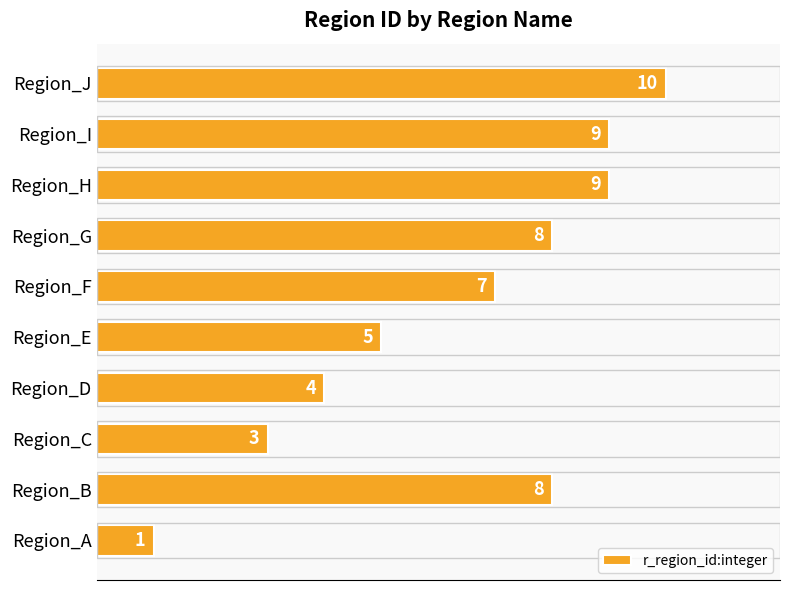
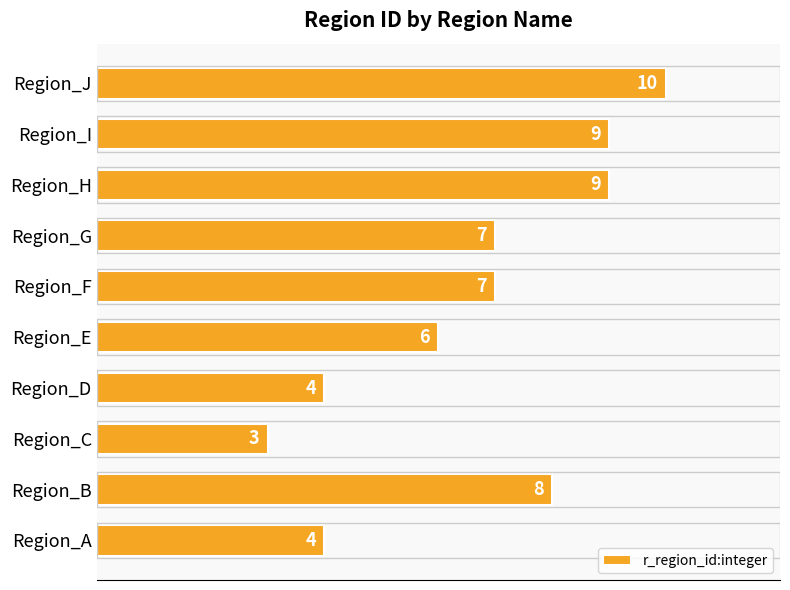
Region_G: 8 -> 7
Region_E: 5 -> 6
Region_A: 1 -> 4
